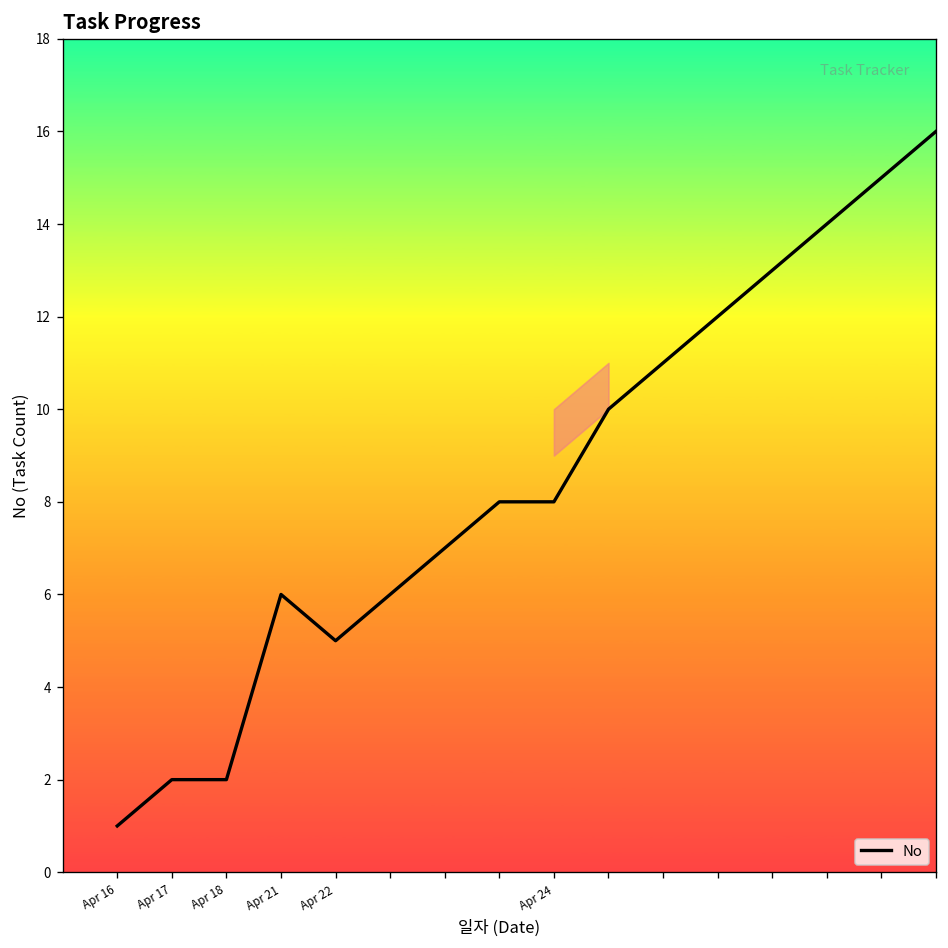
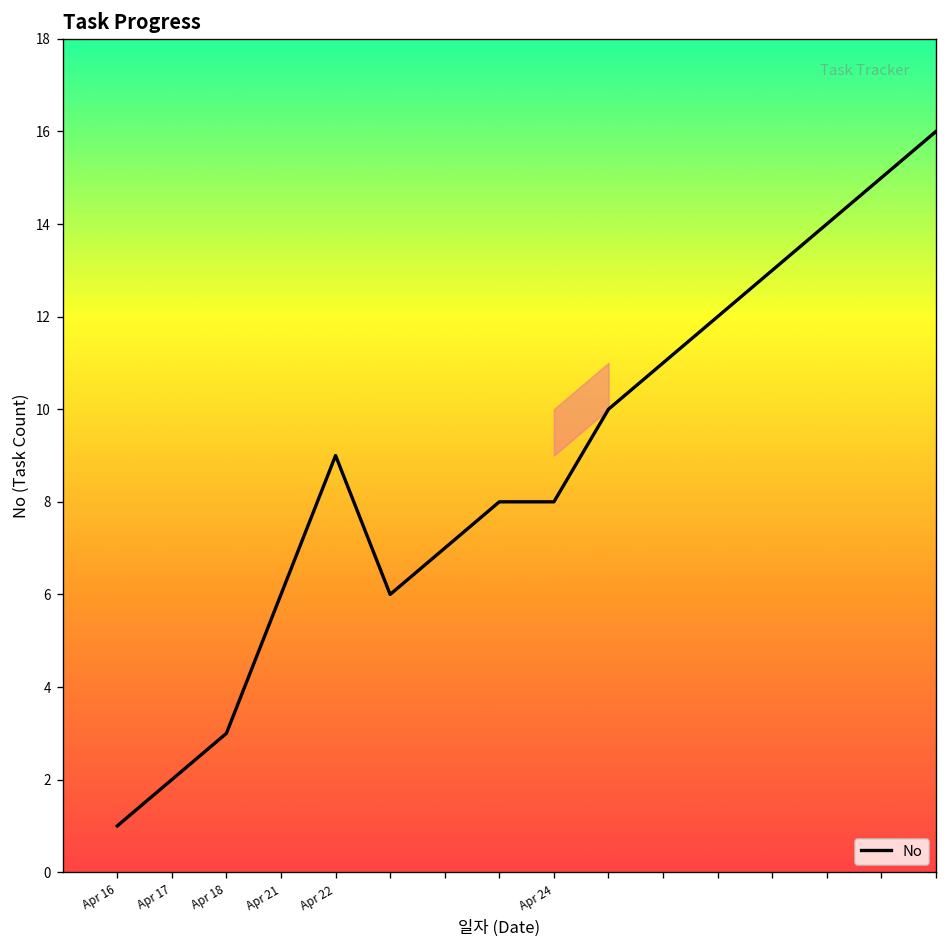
No, Apr 18: 2 -> 3
No, Apr 22: 5 -> 9
